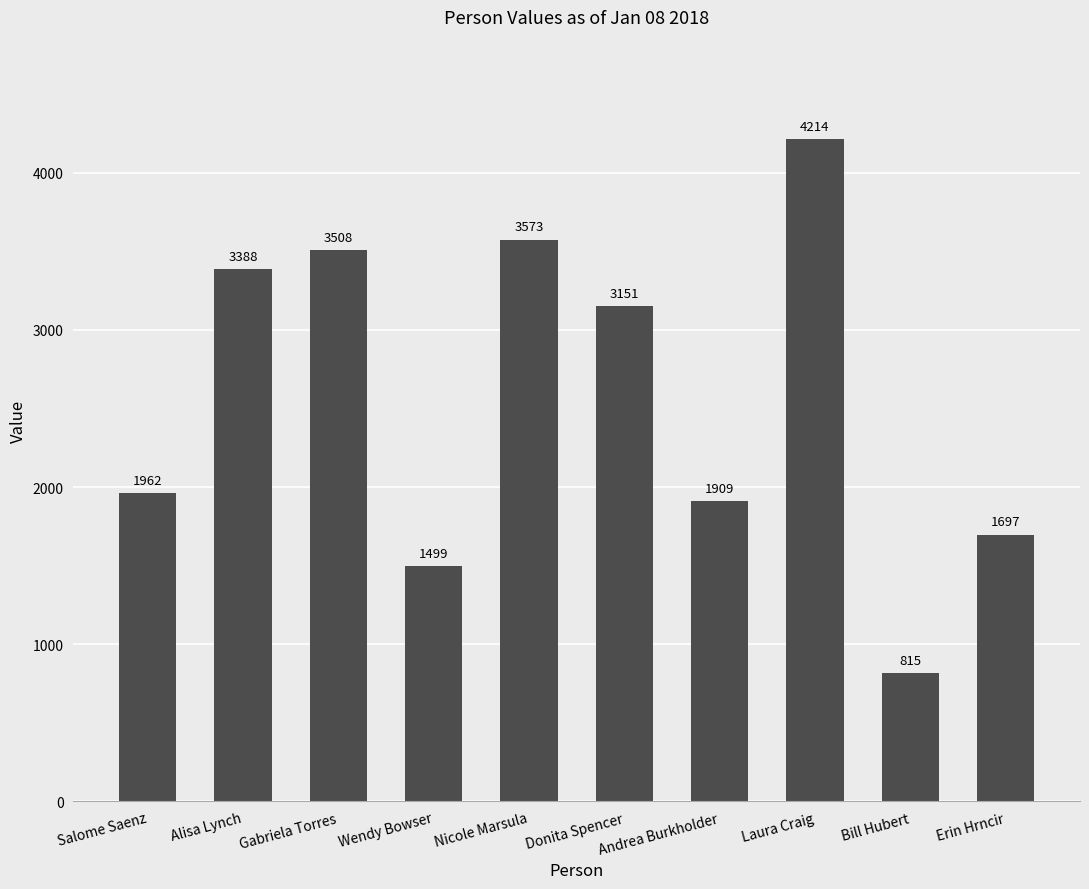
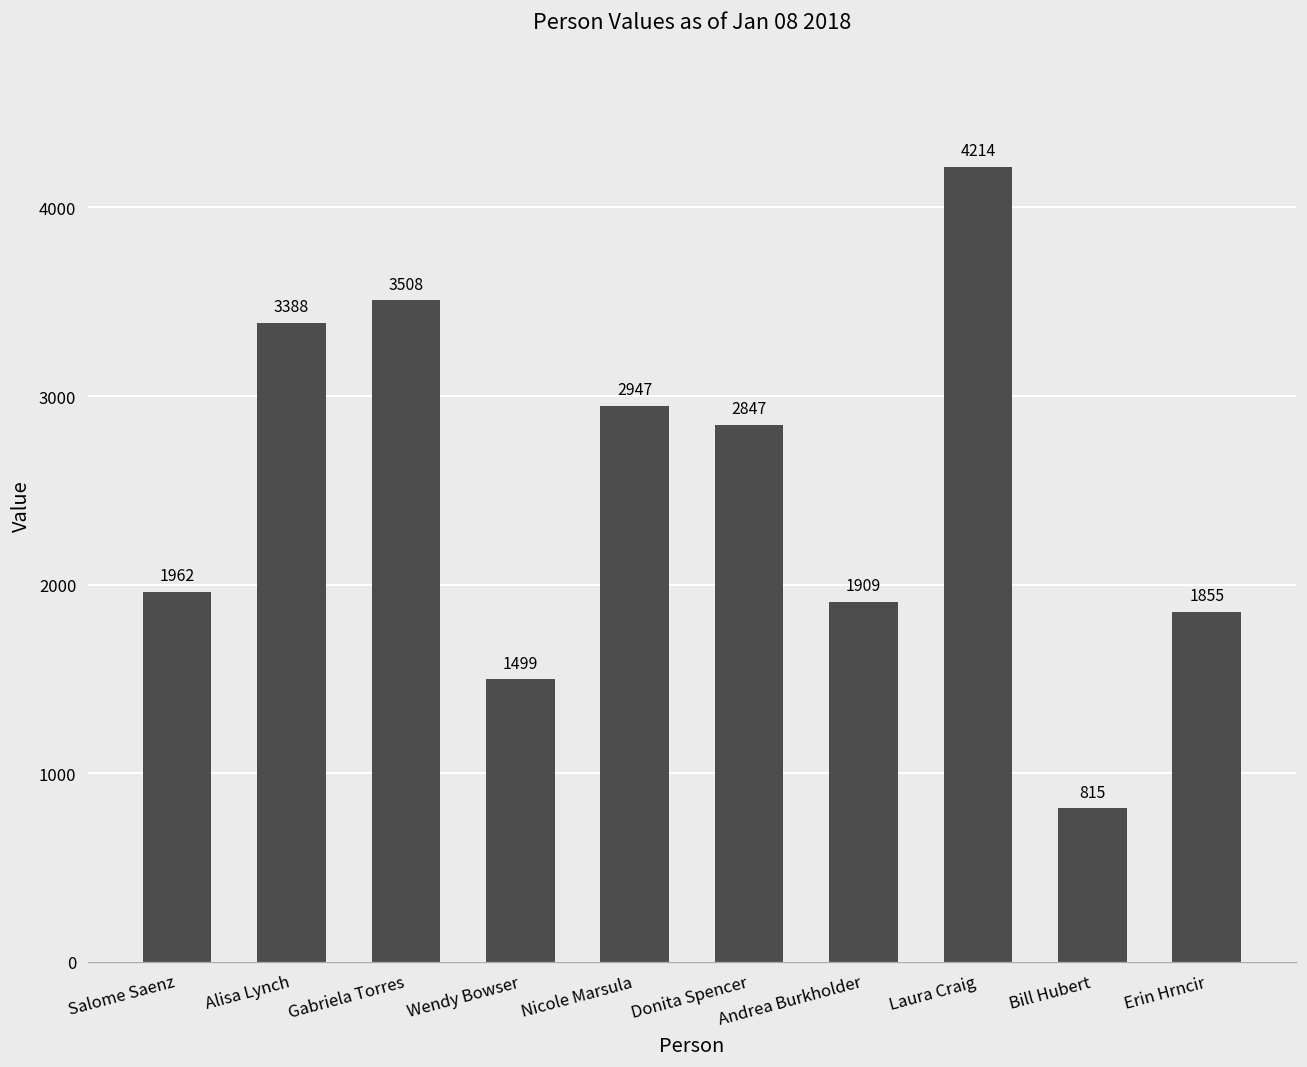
Nicole Marsula: 3573 -> 2947
Donita Spencer: 3151 -> 2847
Erin Hrncir: 1697 -> 1855
